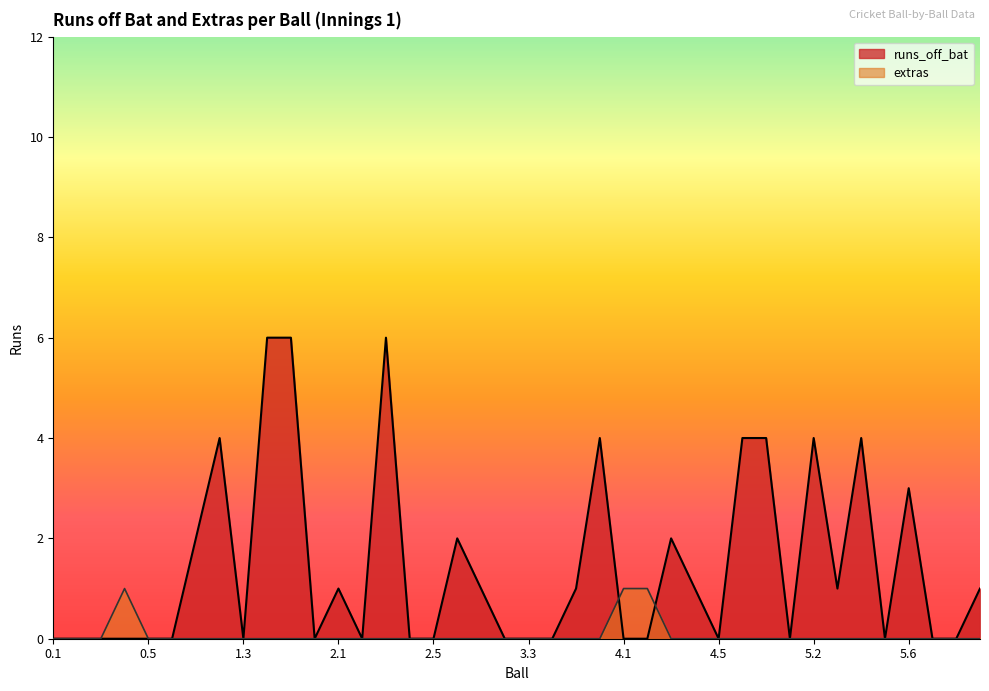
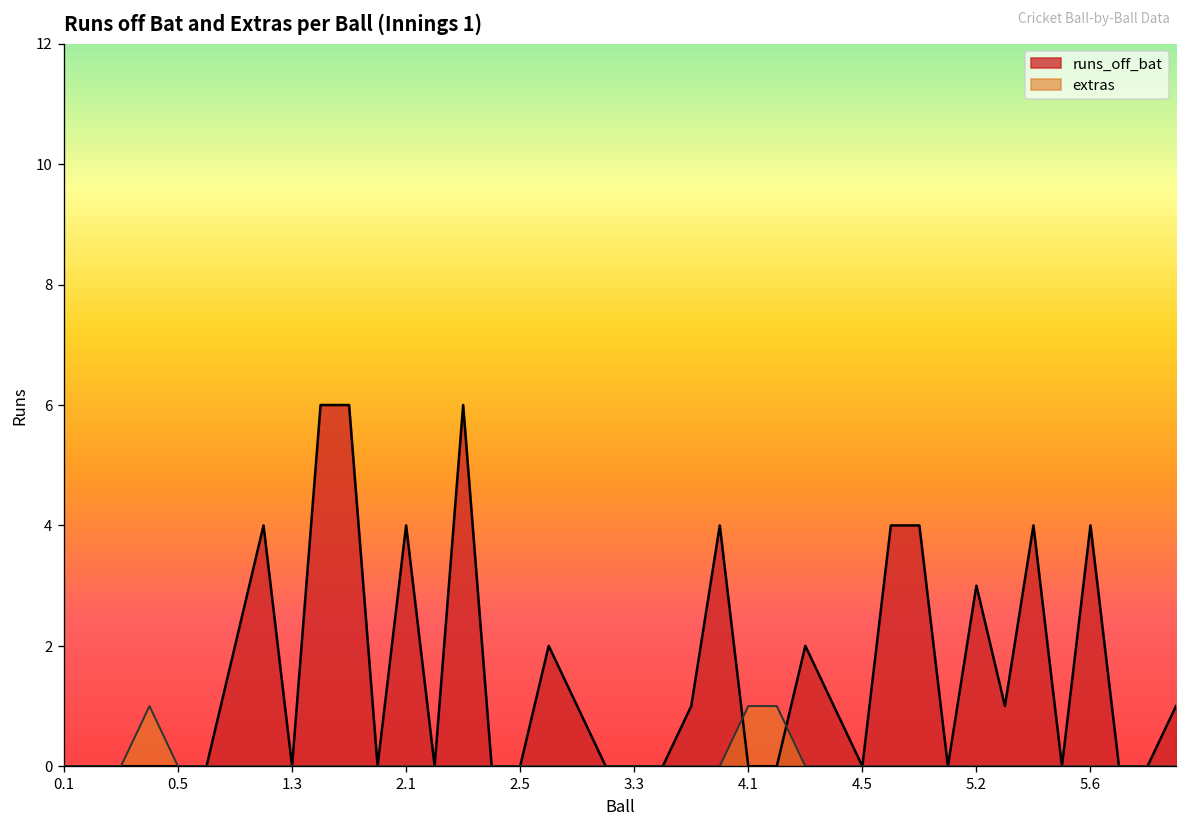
runs_off_bat, 2.1: 1 -> 4
runs_off_bat, 5.2: 4 -> 3
runs_off_bat, 5.6: 3 -> 4
